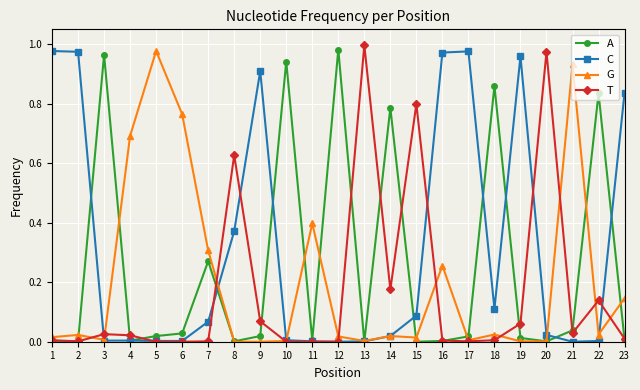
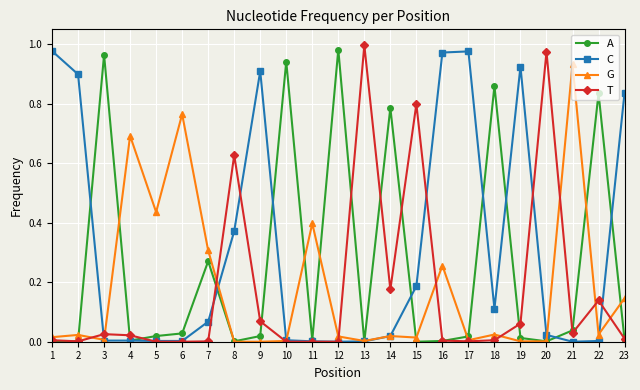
C, 2: 0.97 -> 0.90
G, 5: 0.98 -> 0.44
C, 15: 0.09 -> 0.19
C, 19: 0.96 -> 0.92
